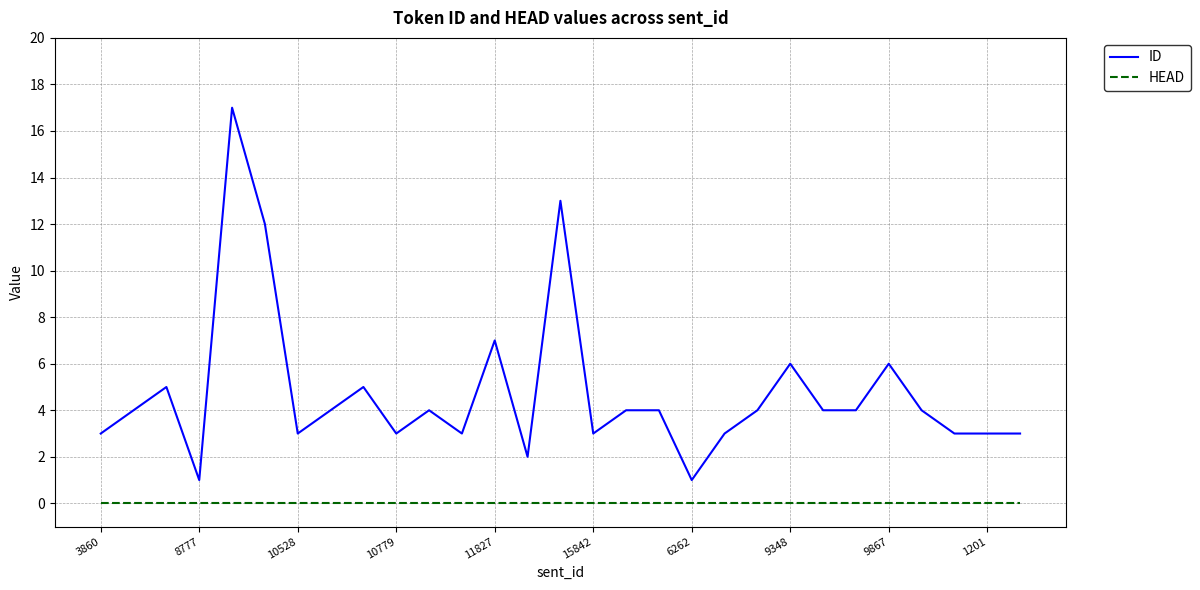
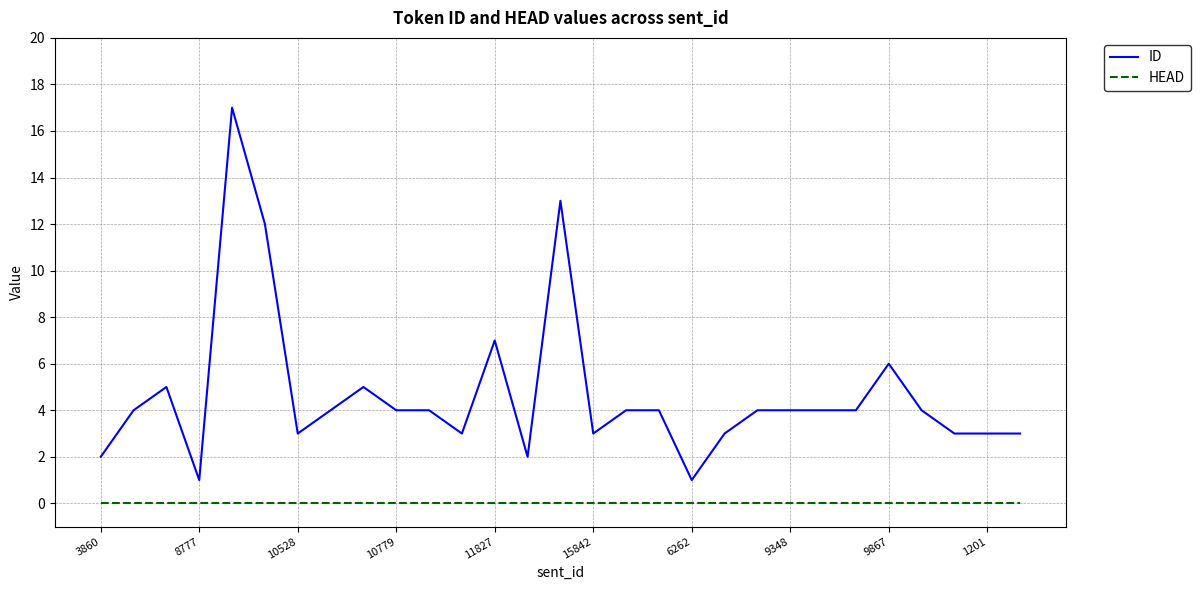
ID, 3860: 3 -> 2
ID, 10779: 3 -> 4
ID, 9348: 6 -> 4
